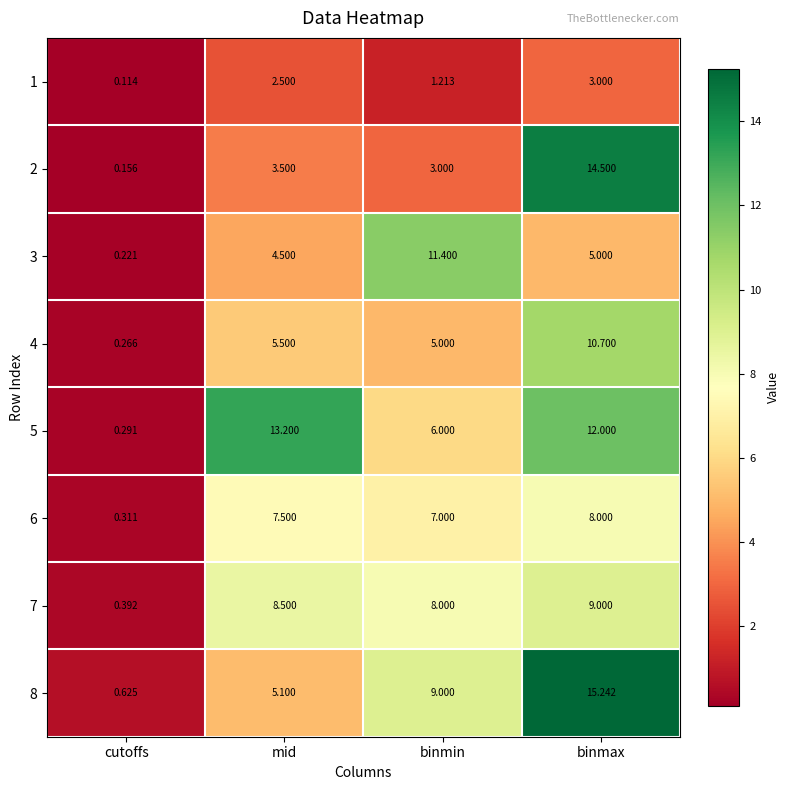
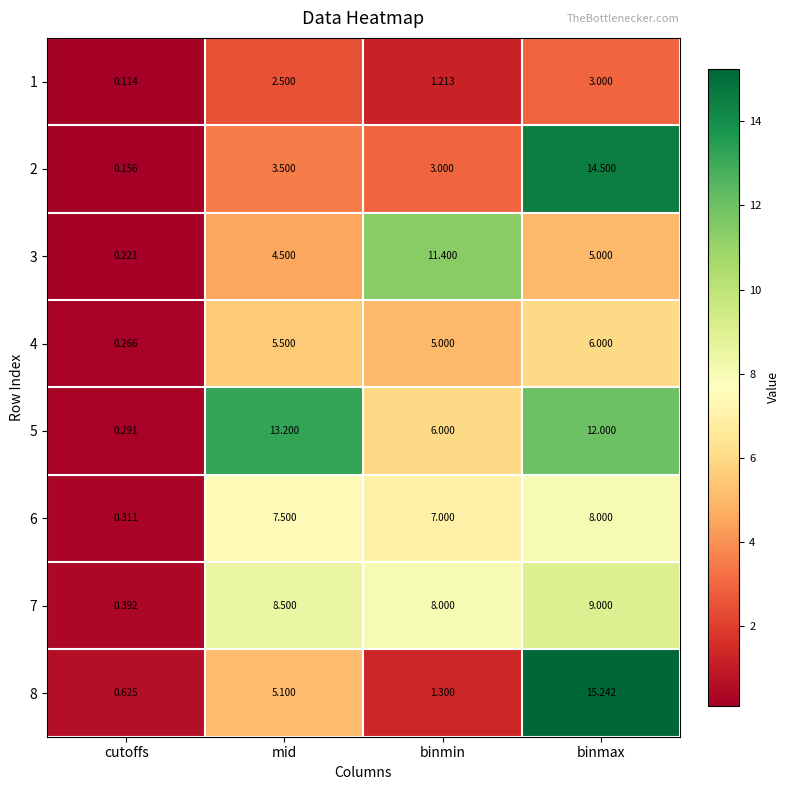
4, binmax: 10.700 -> 6.000
8, binmin: 9.000 -> 1.300
